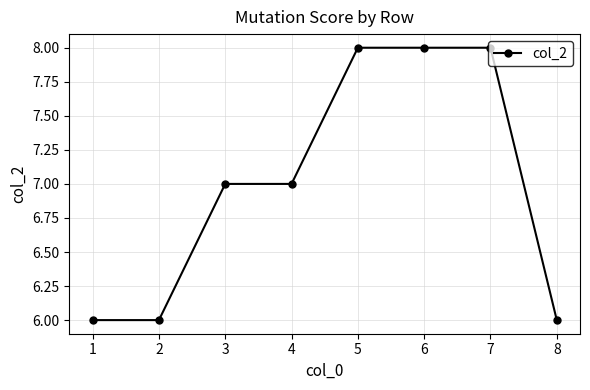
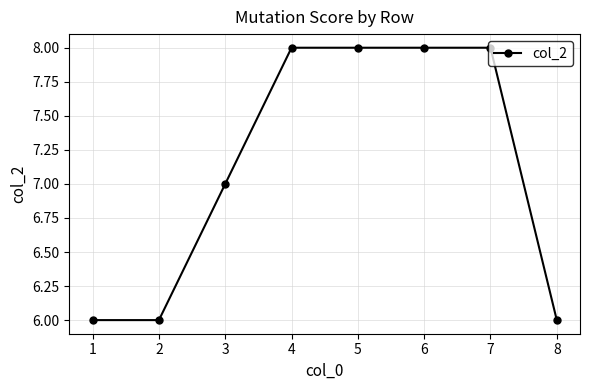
4: 7 -> 8
